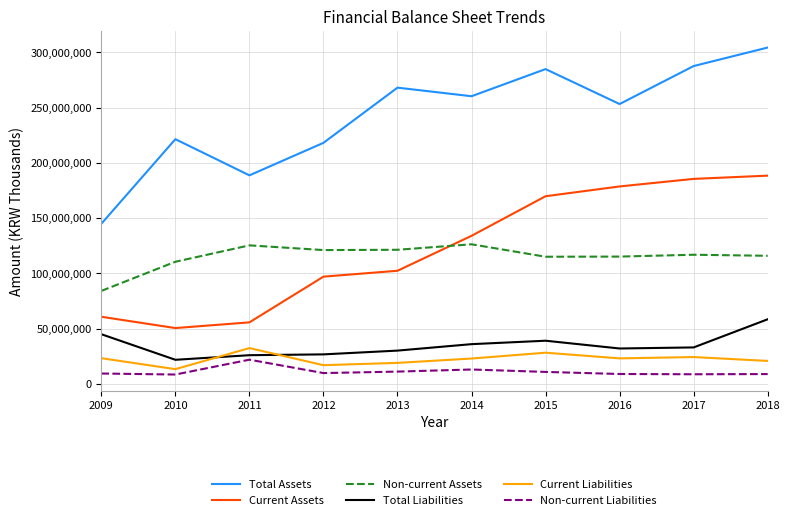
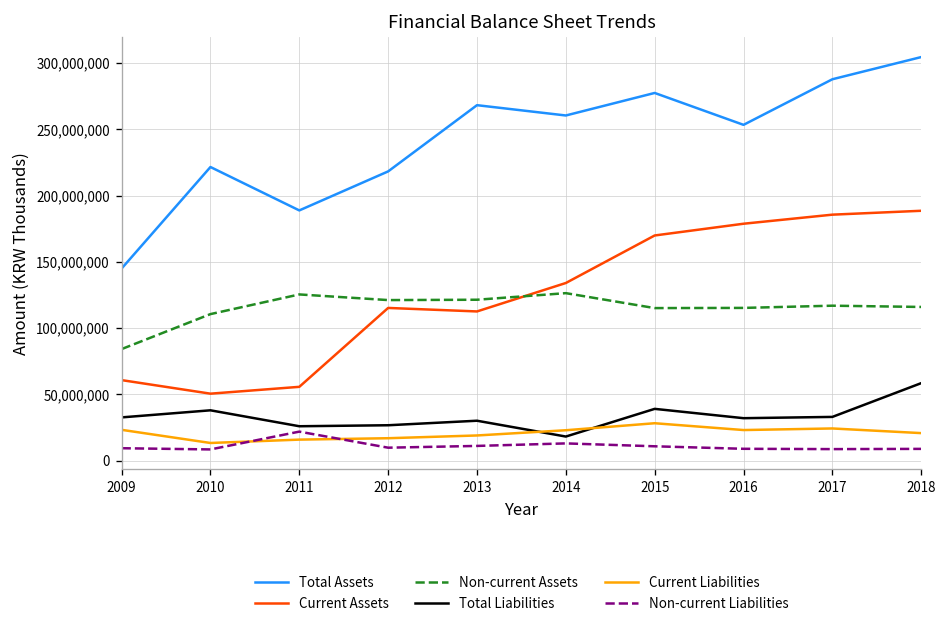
Total Liabilities, 2009: 45,000,000 -> 33,000,000
Total Liabilities, 2010: 22,000,000 -> 38,000,000
Current Liabilities, 2011: 32,000,000 -> 16,000,000
Current Assets, 2012: 97,000,000 -> 115,000,000
Current Assets, 2013: 102,000,000 -> 113,000,000
Total Liabilities, 2014: 36,000,000 -> 18,000,000
Total Assets, 2015: 285,000,000 -> 277,000,000
